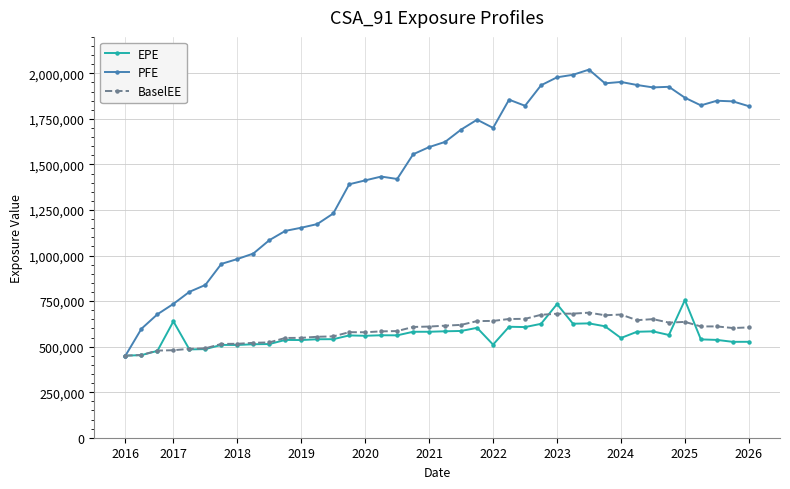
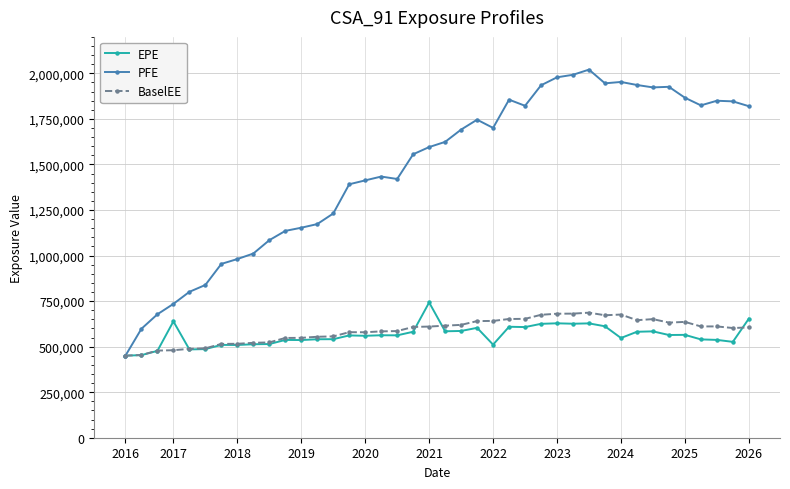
EPE, 2021: 580,000 -> 740,000
EPE, 2023: 730,000 -> 630,000
EPE, 2025: 760,000 -> 560,000
EPE, 2026: 530,000 -> 650,000
